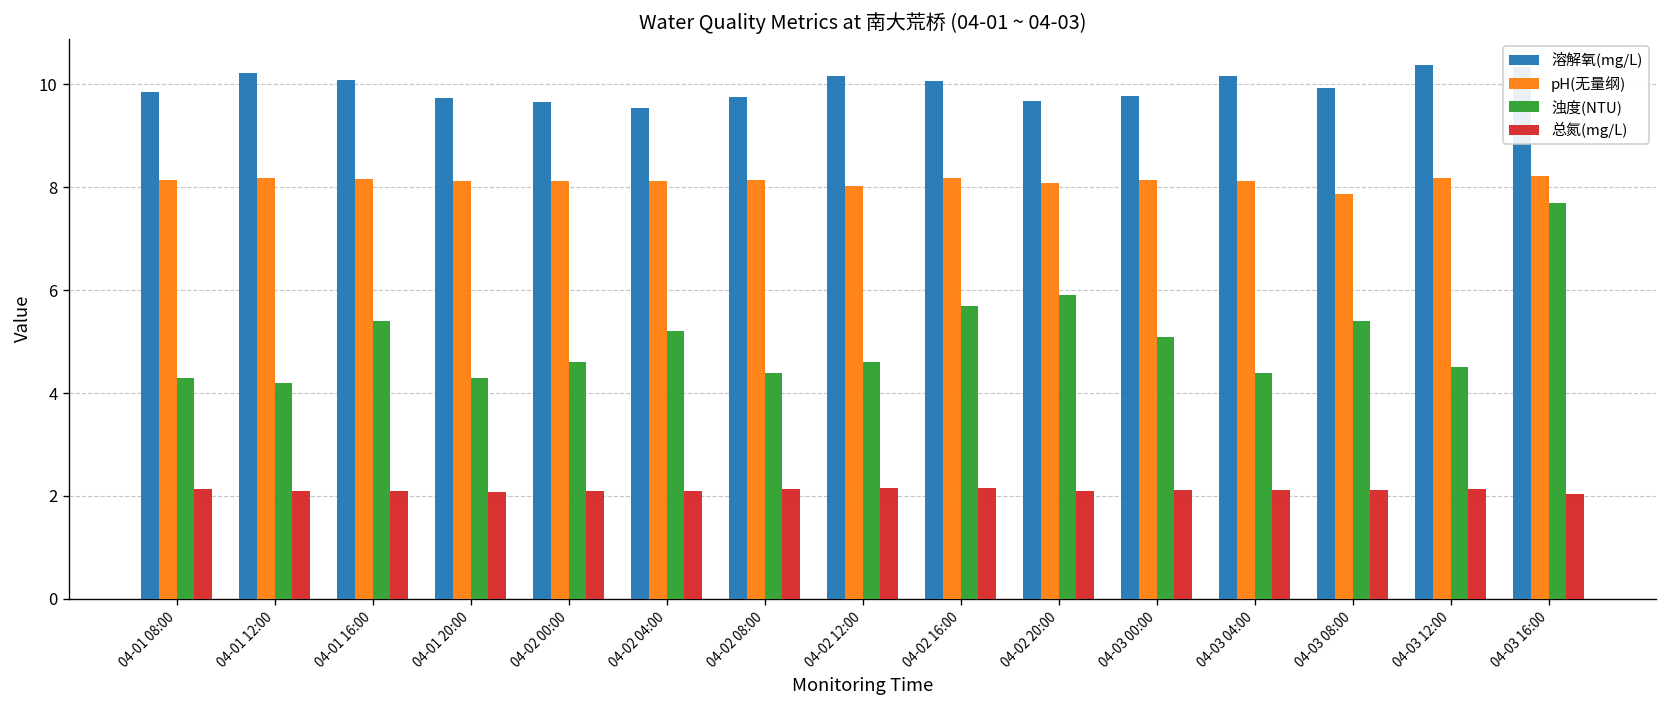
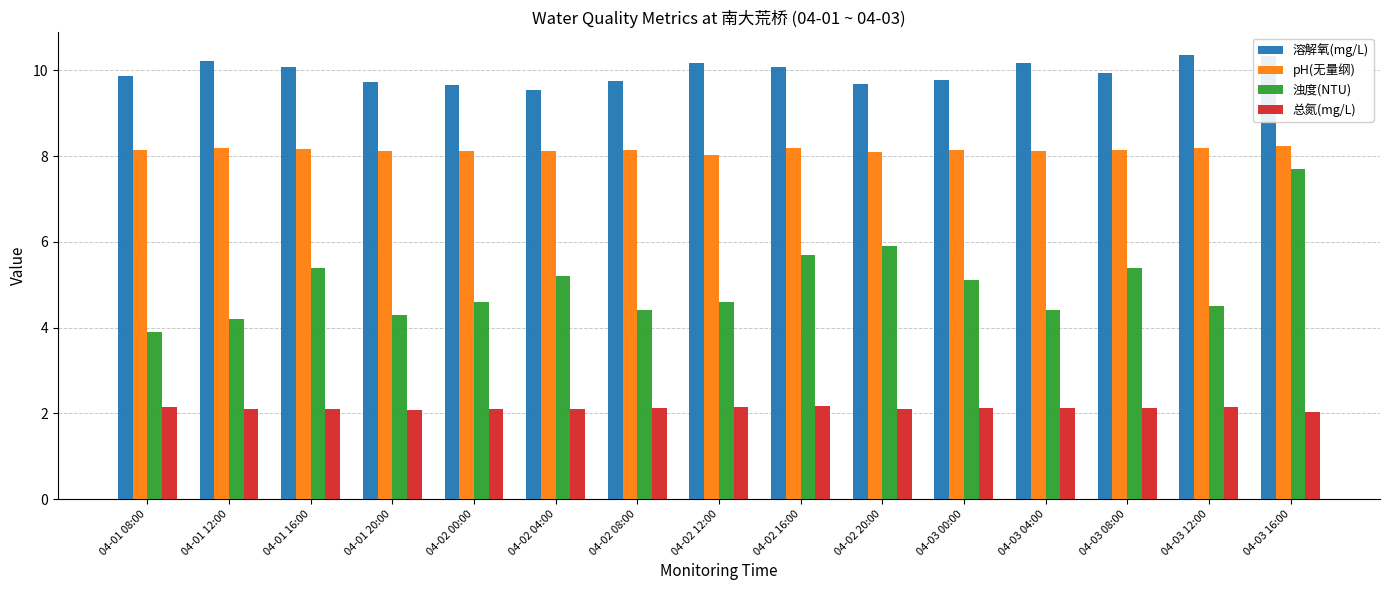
浊度(NTU), 04-01 08:00: 4.3 -> 3.9
pH(无量纲), 04-03 08:00: 7.9 -> 8.2
